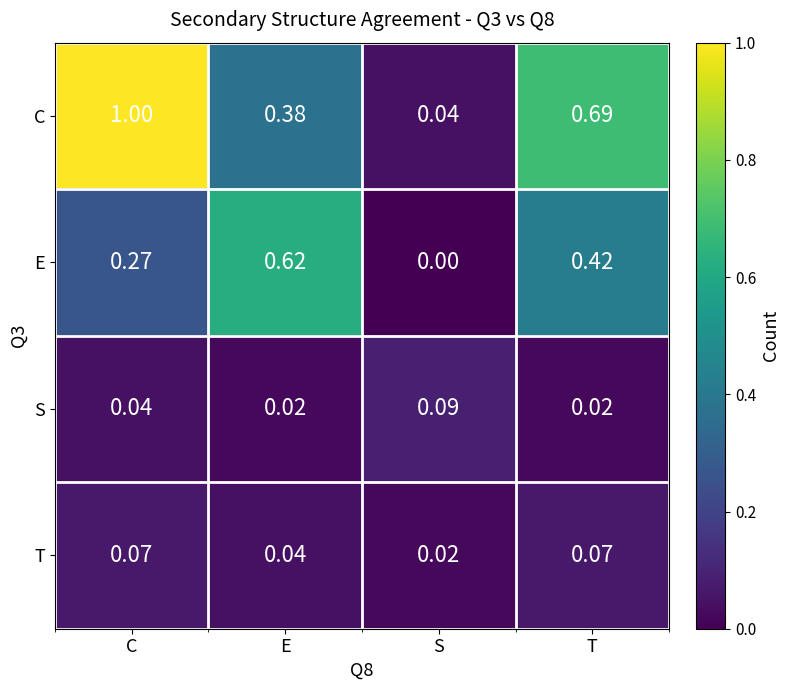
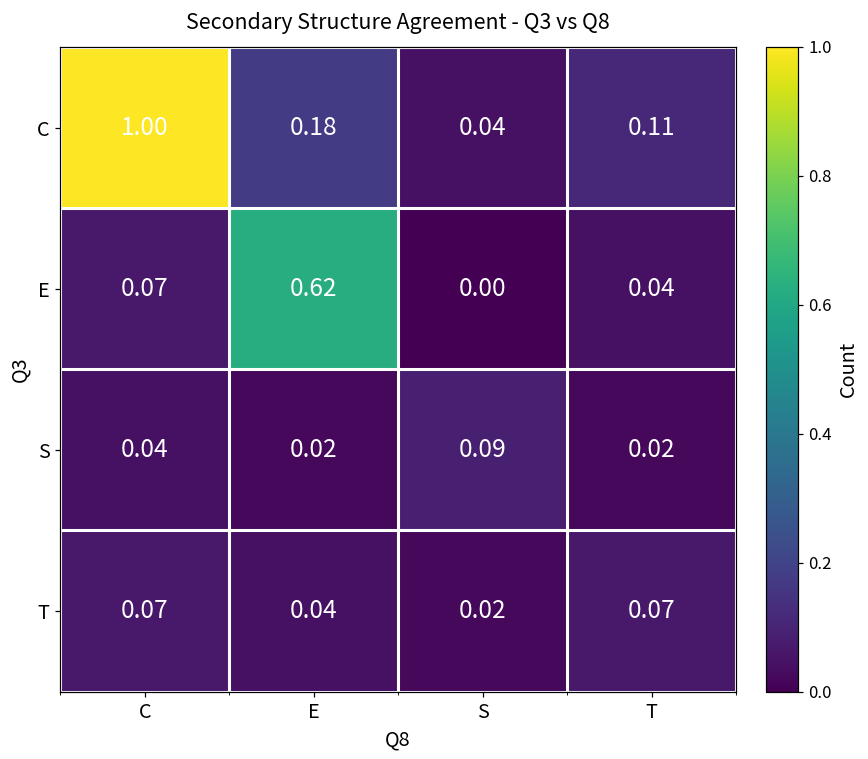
C, E: 0.38 -> 0.18
C, T: 0.69 -> 0.11
E, C: 0.27 -> 0.07
E, T: 0.42 -> 0.04
